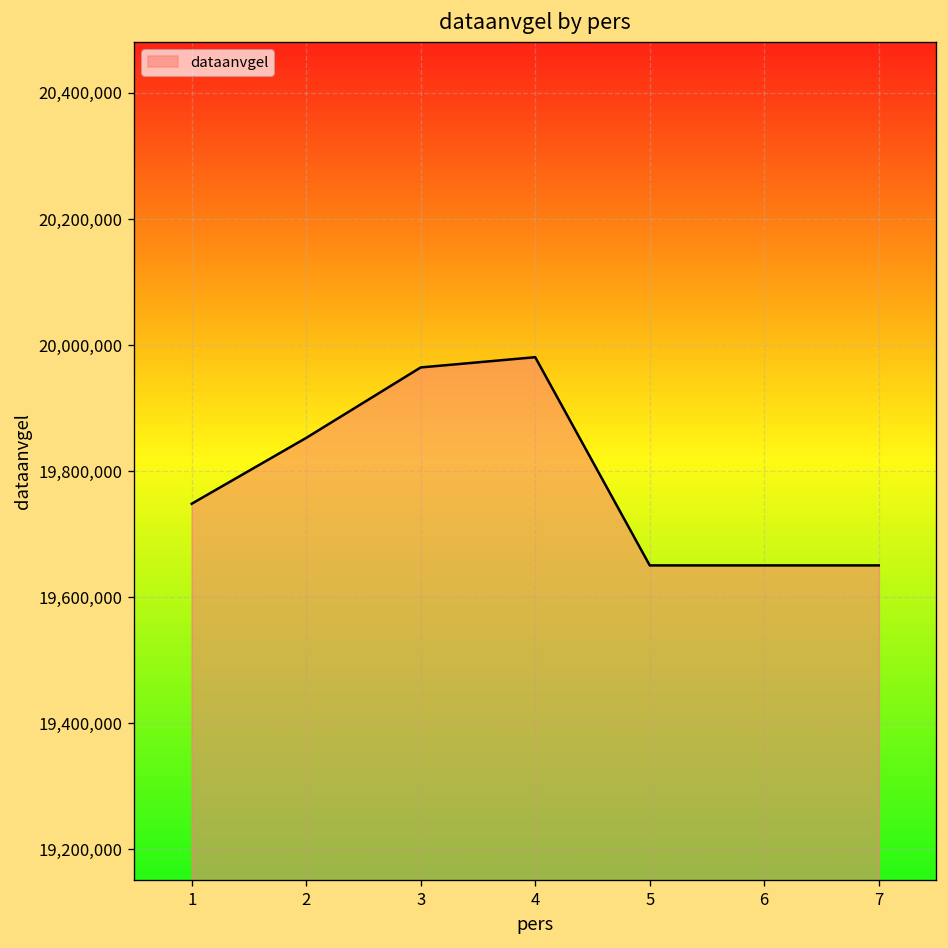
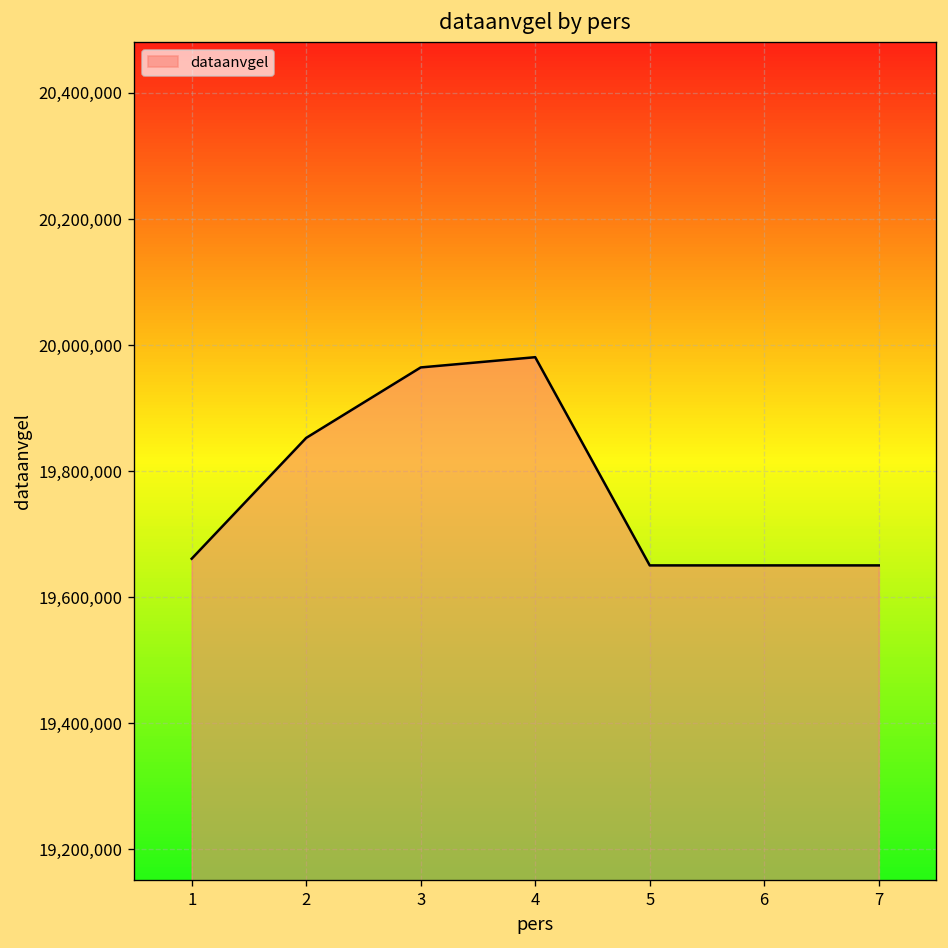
1: 19,750,000 -> 19,660,000
